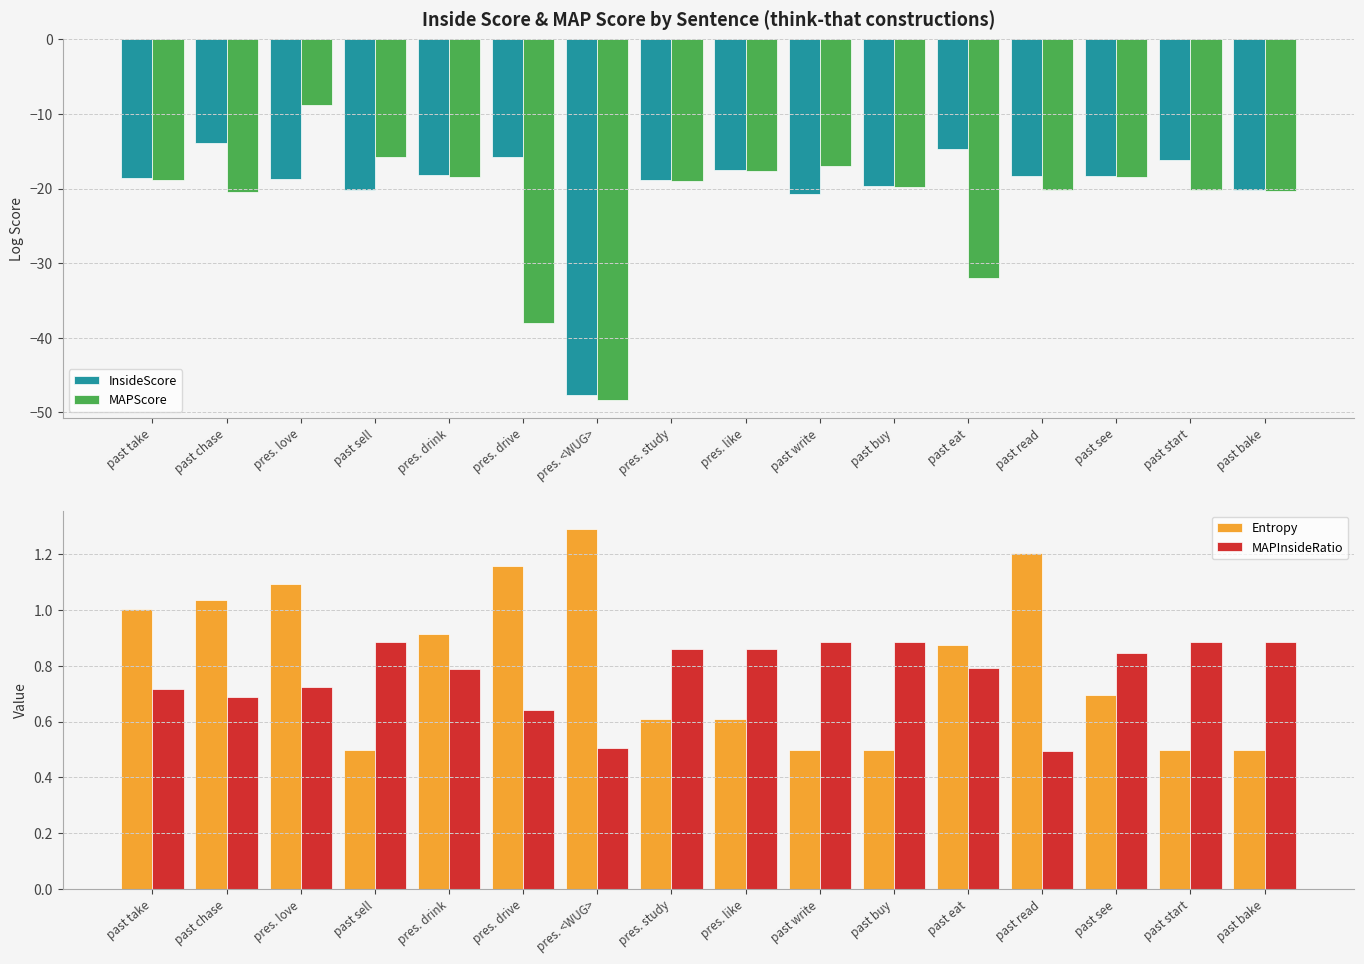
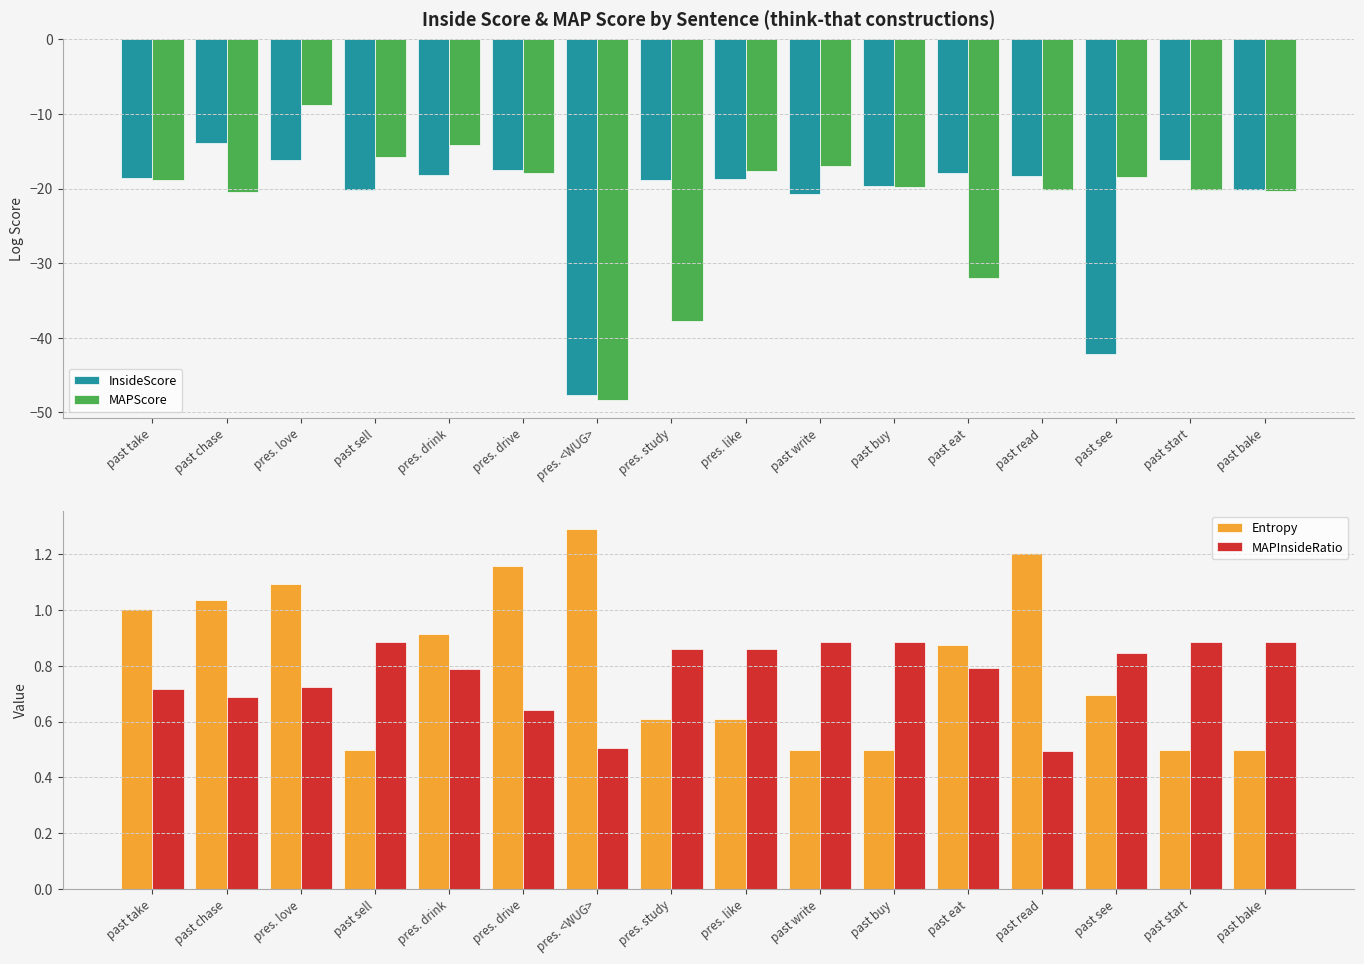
Inside Score & MAP Score by Sentence (think-that constructions), InsideScore, pres. love: -19 -> -16
Inside Score & MAP Score by Sentence (think-that constructions), MAPScore, pres. drink: -18 -> -14
Inside Score & MAP Score by Sentence (think-that constructions), InsideScore, pres. drive: -16 -> -18
Inside Score & MAP Score by Sentence (think-that constructions), MAPScore, pres. drive: -38 -> -18
Inside Score & MAP Score by Sentence (think-that constructions), MAPScore, pres. study: -19 -> -38
Inside Score & MAP Score by Sentence (think-that constructions), InsideScore, pres. like: -17 -> -19
Inside Score & MAP Score by Sentence (think-that constructions), InsideScore, past eat: -15 -> -18
Inside Score & MAP Score by Sentence (think-that constructions), InsideScore, past see: -18 -> -42
